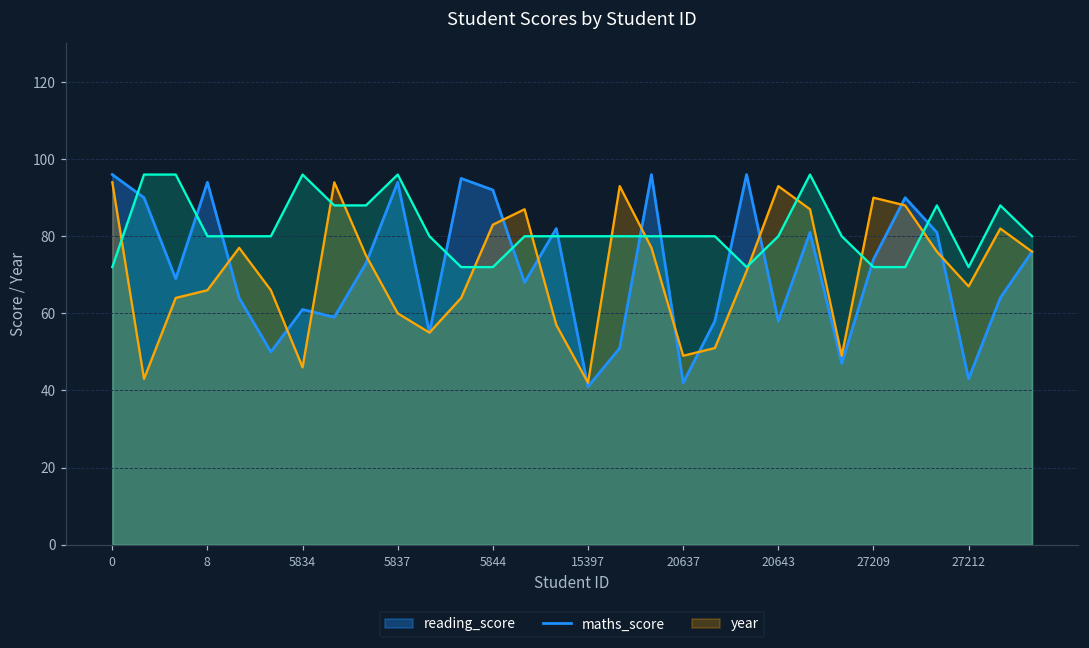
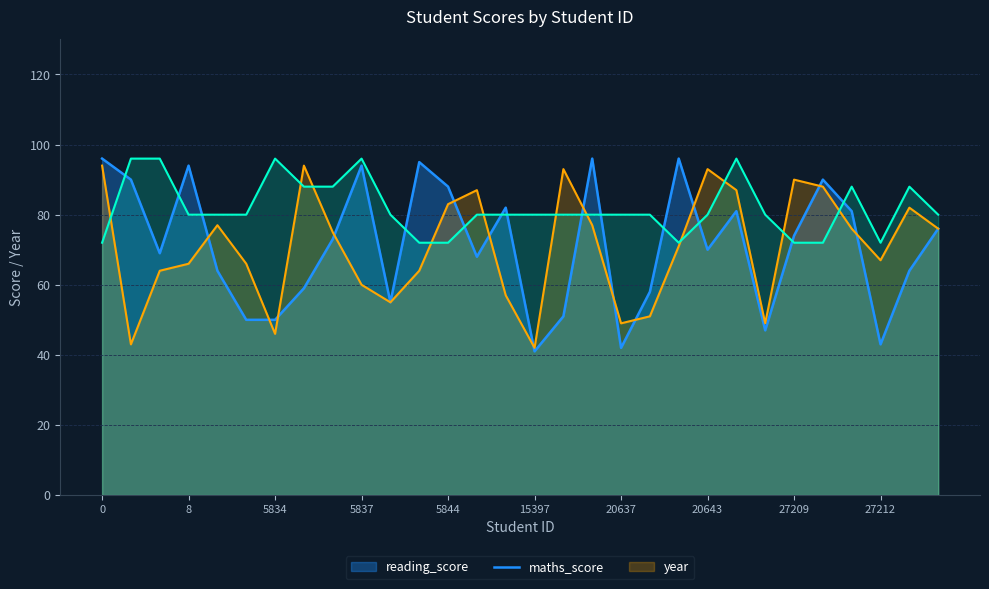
reading_score, 5834: 61 -> 50
reading_score, 5844: 92 -> 88
reading_score, 20643: 58 -> 70
